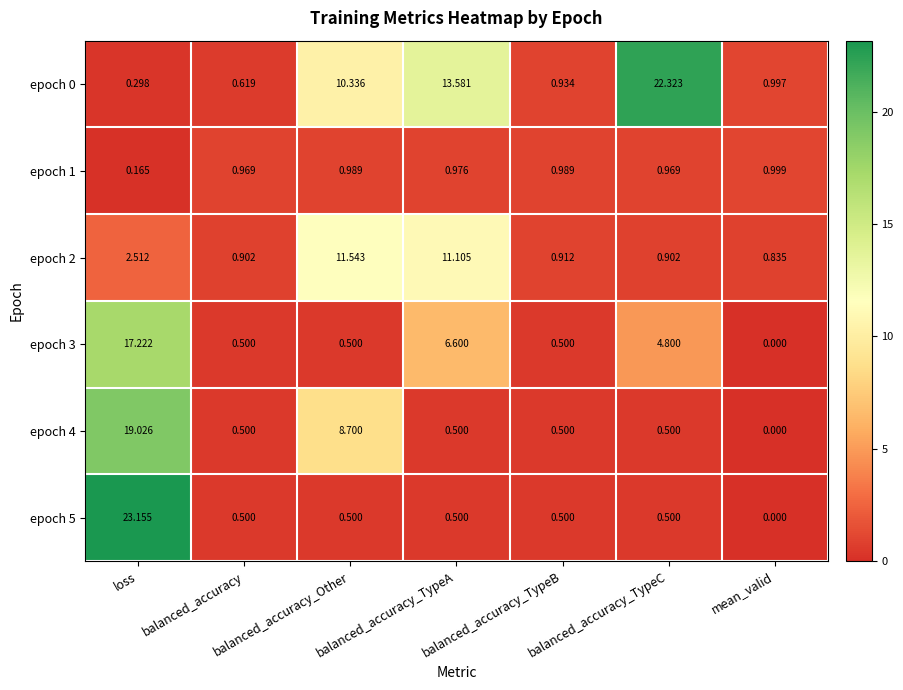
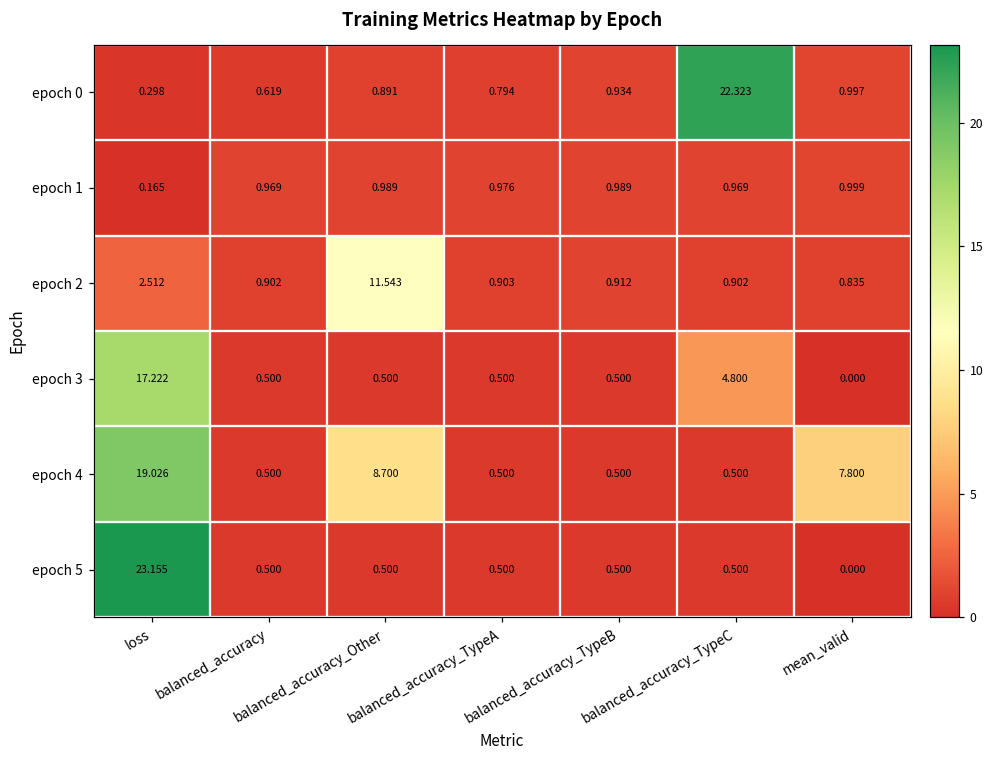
epoch 0, balanced_accuracy_Other: 10.336 -> 0.891
epoch 0, balanced_accuracy_TypeA: 13.581 -> 0.794
epoch 2, balanced_accuracy_TypeA: 11.105 -> 0.903
epoch 3, balanced_accuracy_TypeA: 6.600 -> 0.500
epoch 4, mean_valid: 0.000 -> 7.800
